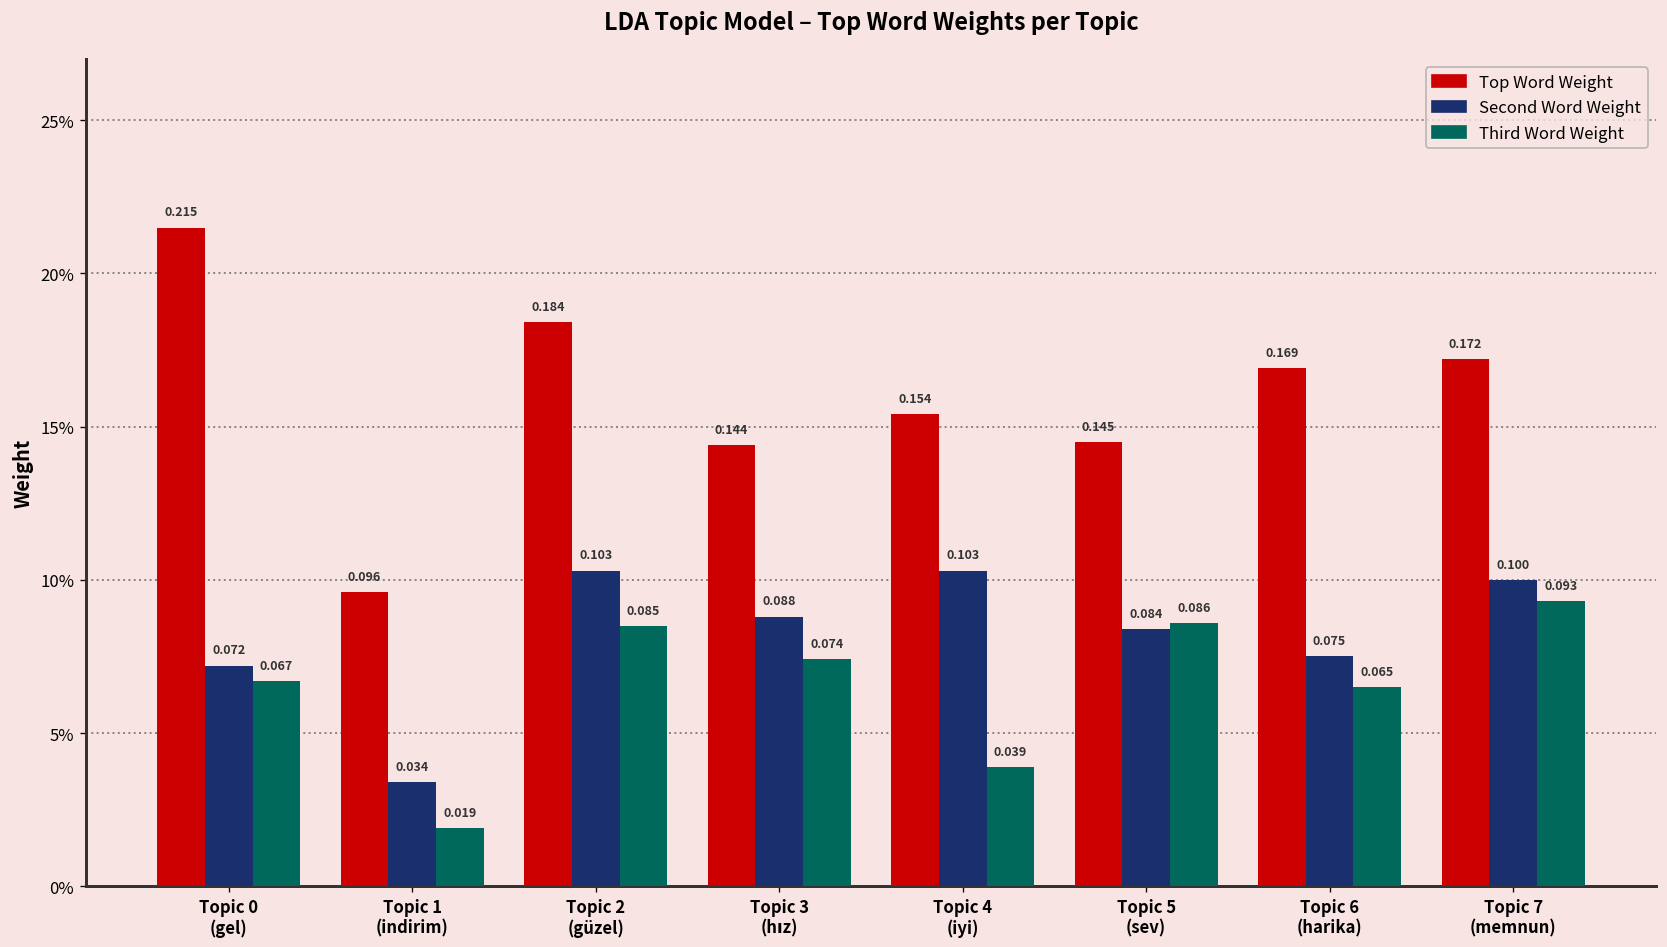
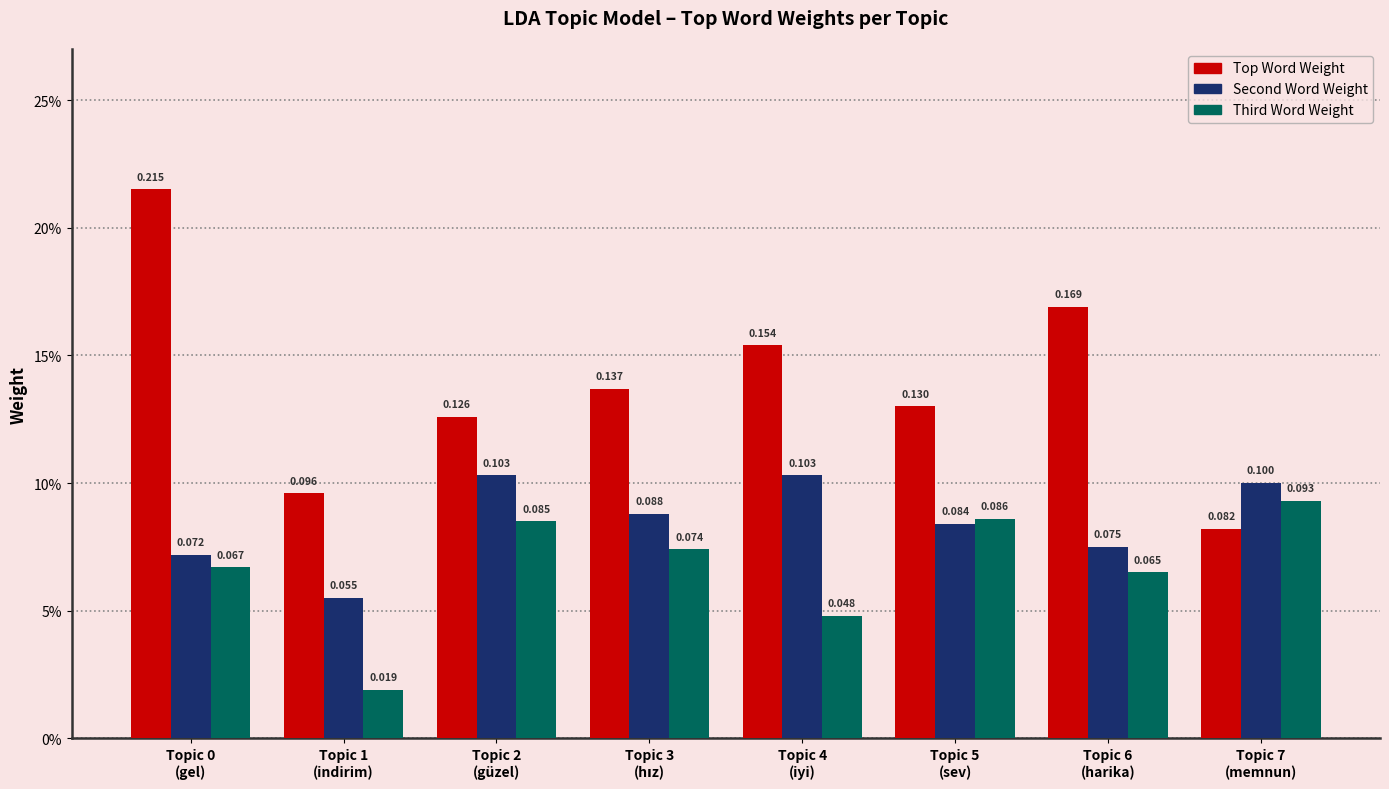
Second Word Weight, Topic 1 (indirim): 0.034 -> 0.055
Top Word Weight, Topic 2 (güzel): 0.184 -> 0.126
Top Word Weight, Topic 3 (hız): 0.144 -> 0.137
Third Word Weight, Topic 4 (iyi): 0.039 -> 0.048
Top Word Weight, Topic 5 (sev): 0.145 -> 0.130
Top Word Weight, Topic 7 (memnun): 0.172 -> 0.082
